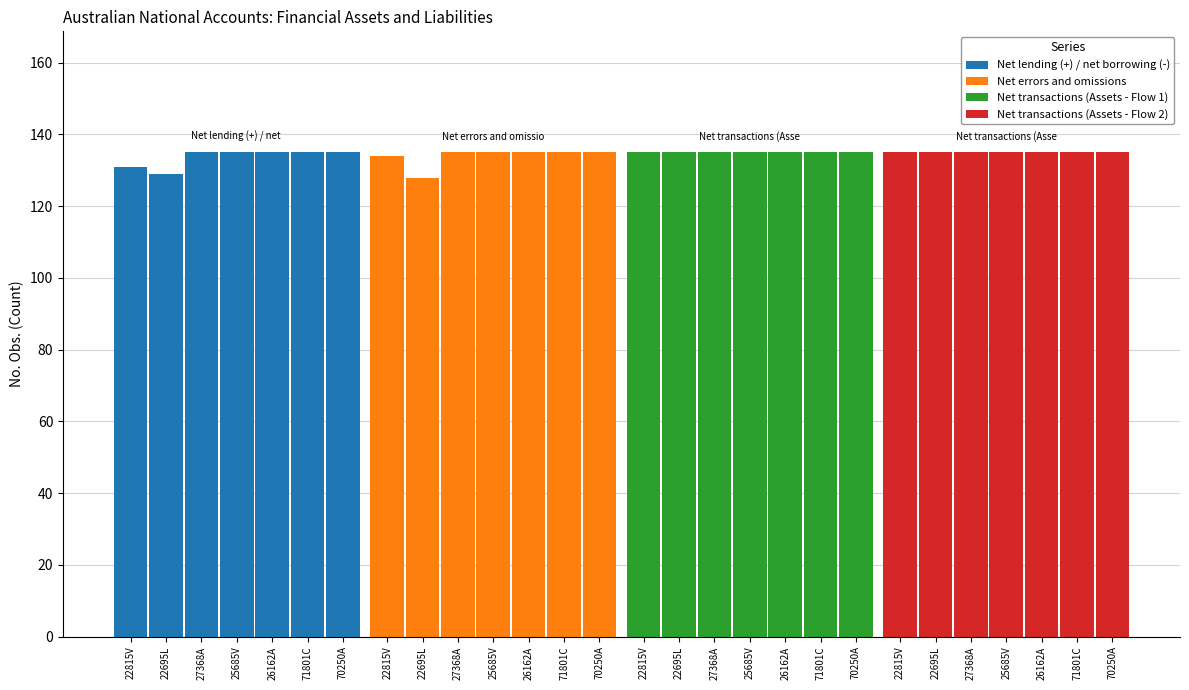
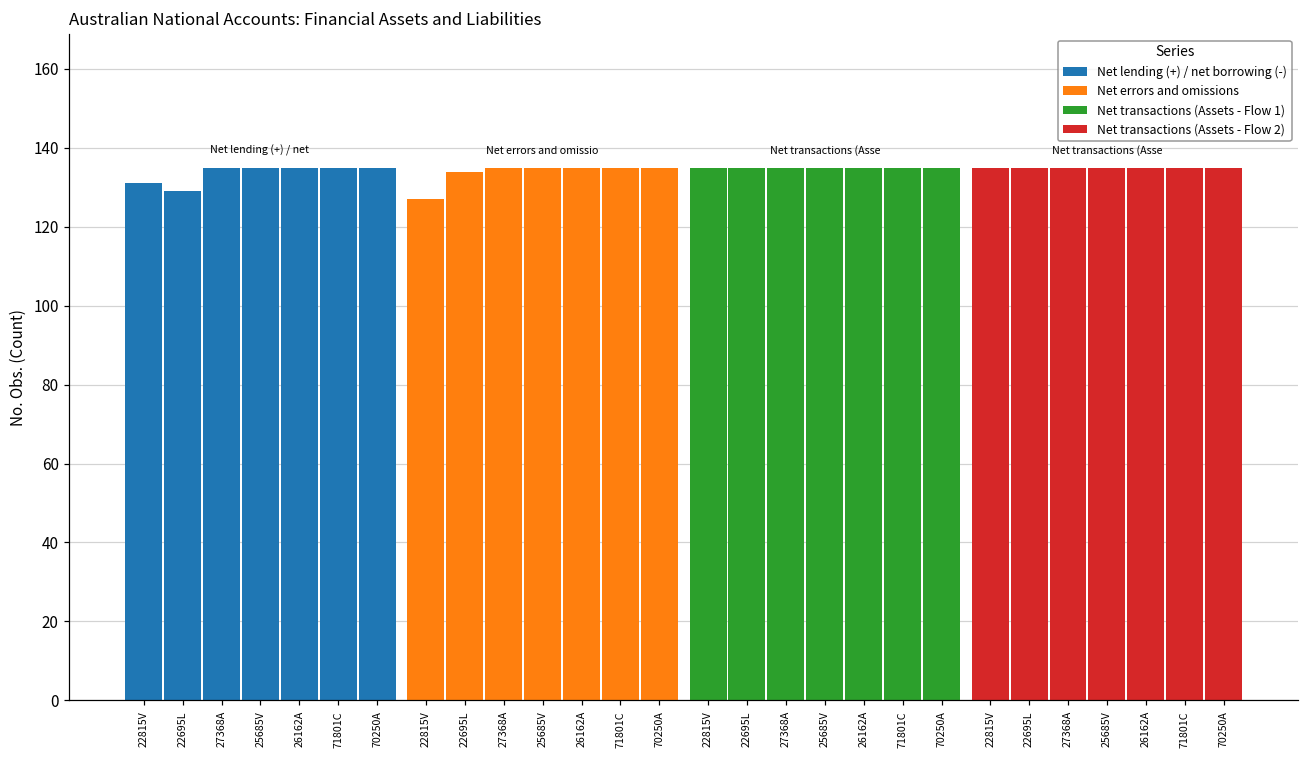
Net errors and omissions, 22815V: 134 -> 127
Net errors and omissions, 22695L: 128 -> 134
